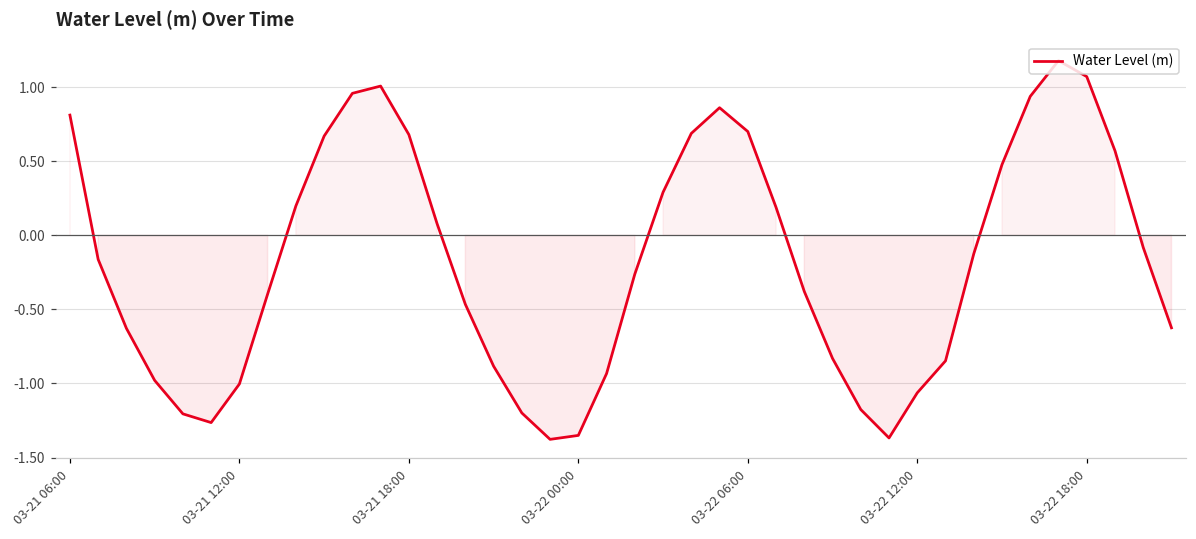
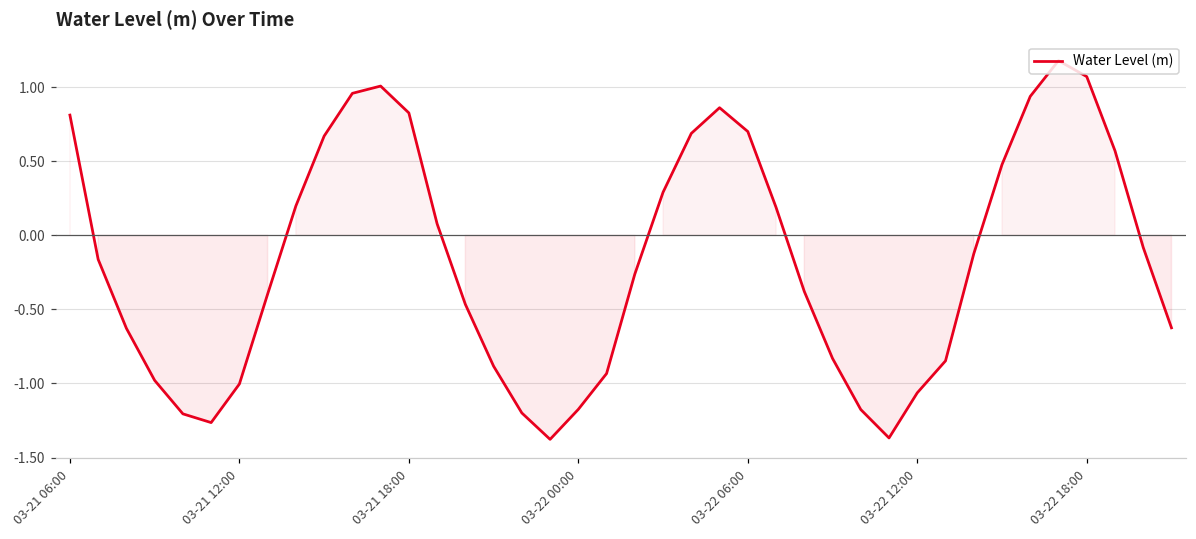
03-21 18:00: 0.68 -> 0.83
03-22 00:00: -1.35 -> -1.17
